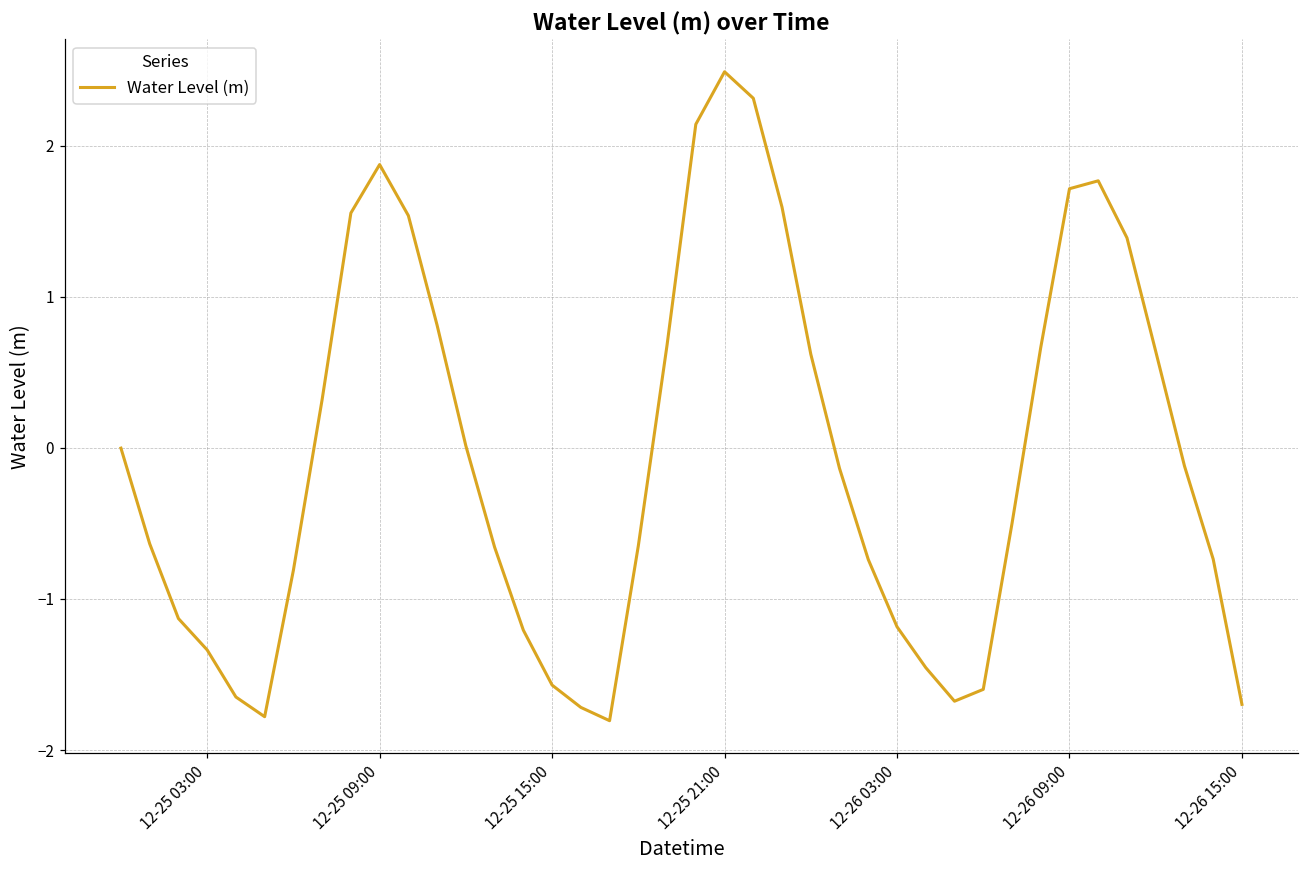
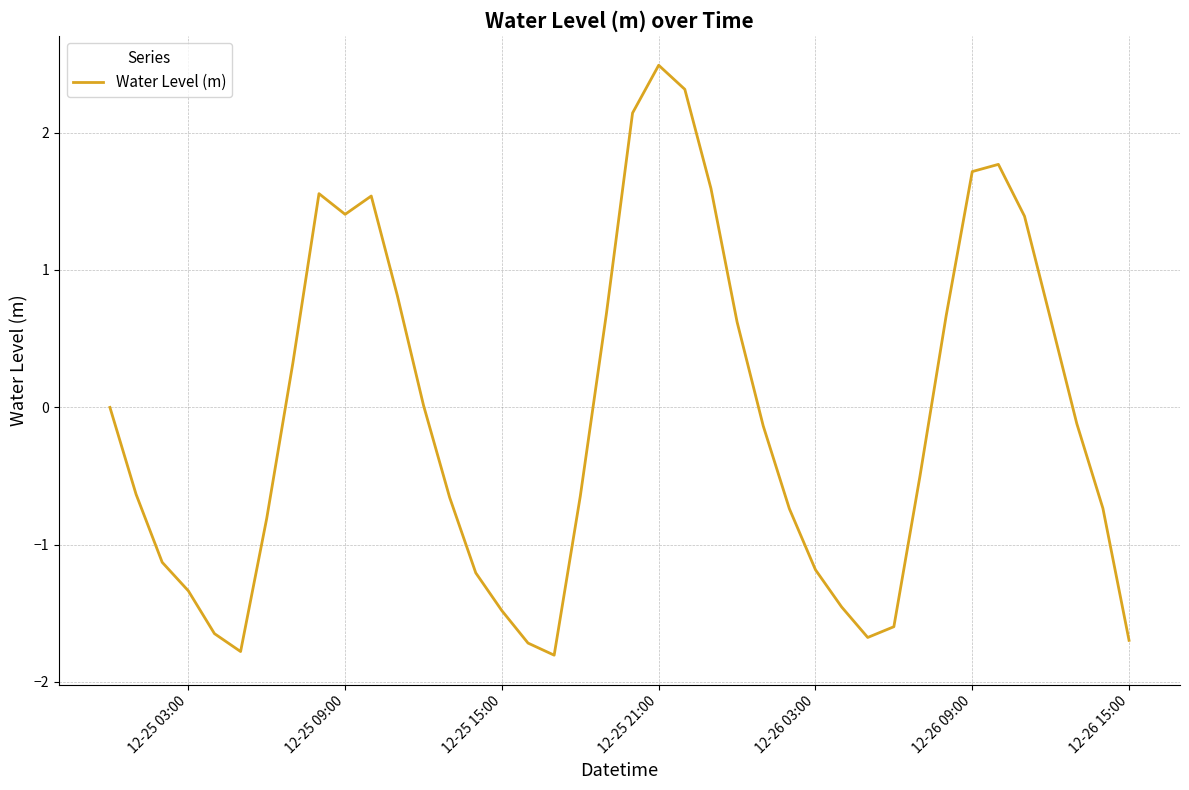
12-25 09:00: 1.88 -> 1.40
12-25 15:00: -1.57 -> -1.48
